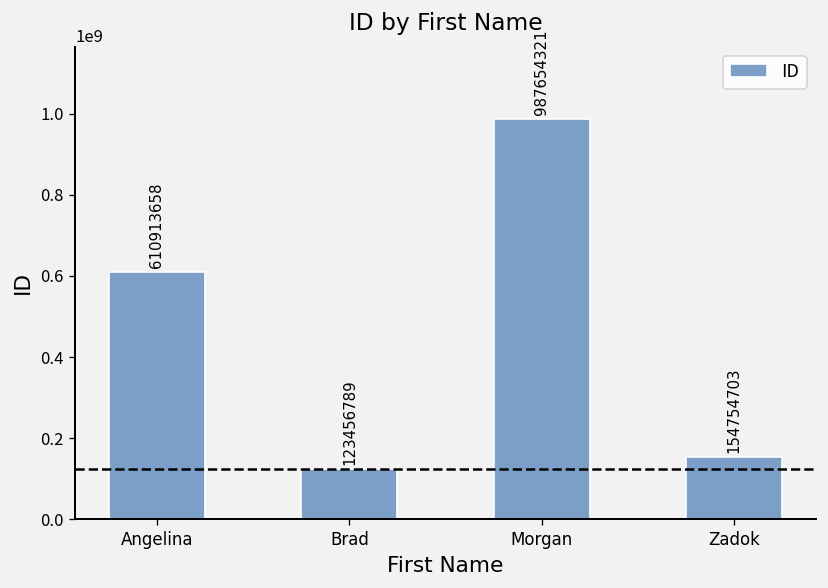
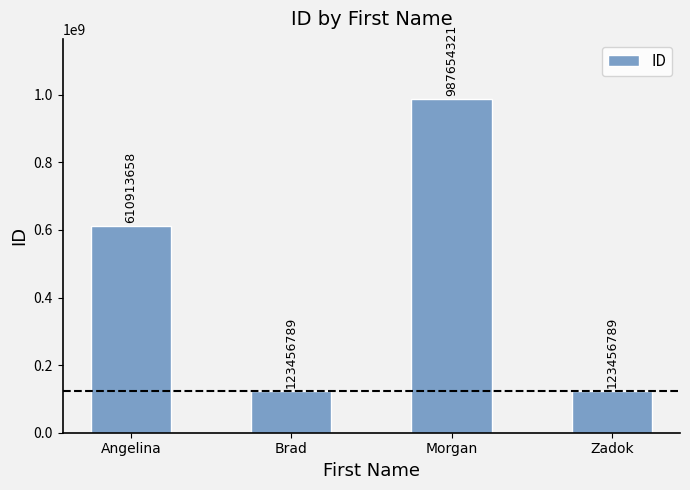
Zadok: 154754703 -> 123456789
